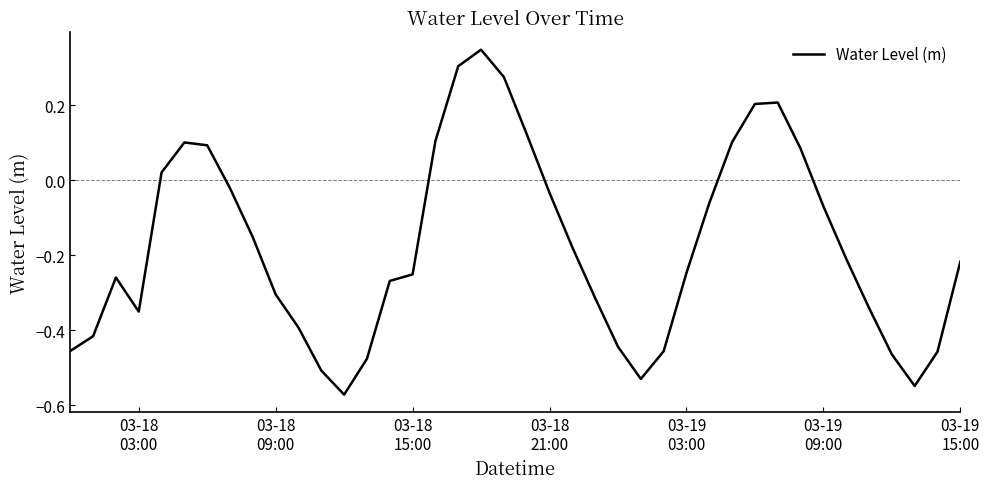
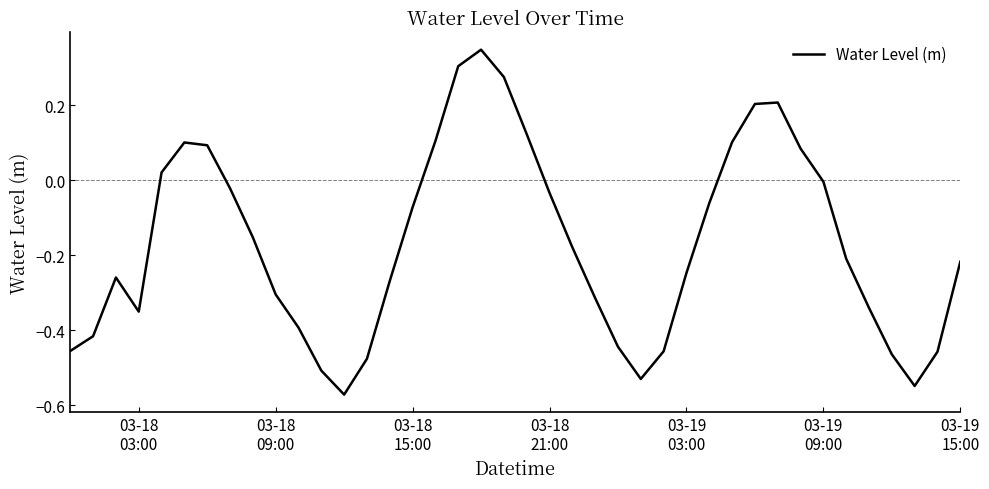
03-18 15:00: -0.25 -> -0.07
03-19 09:00: -0.07 -> 0.00
